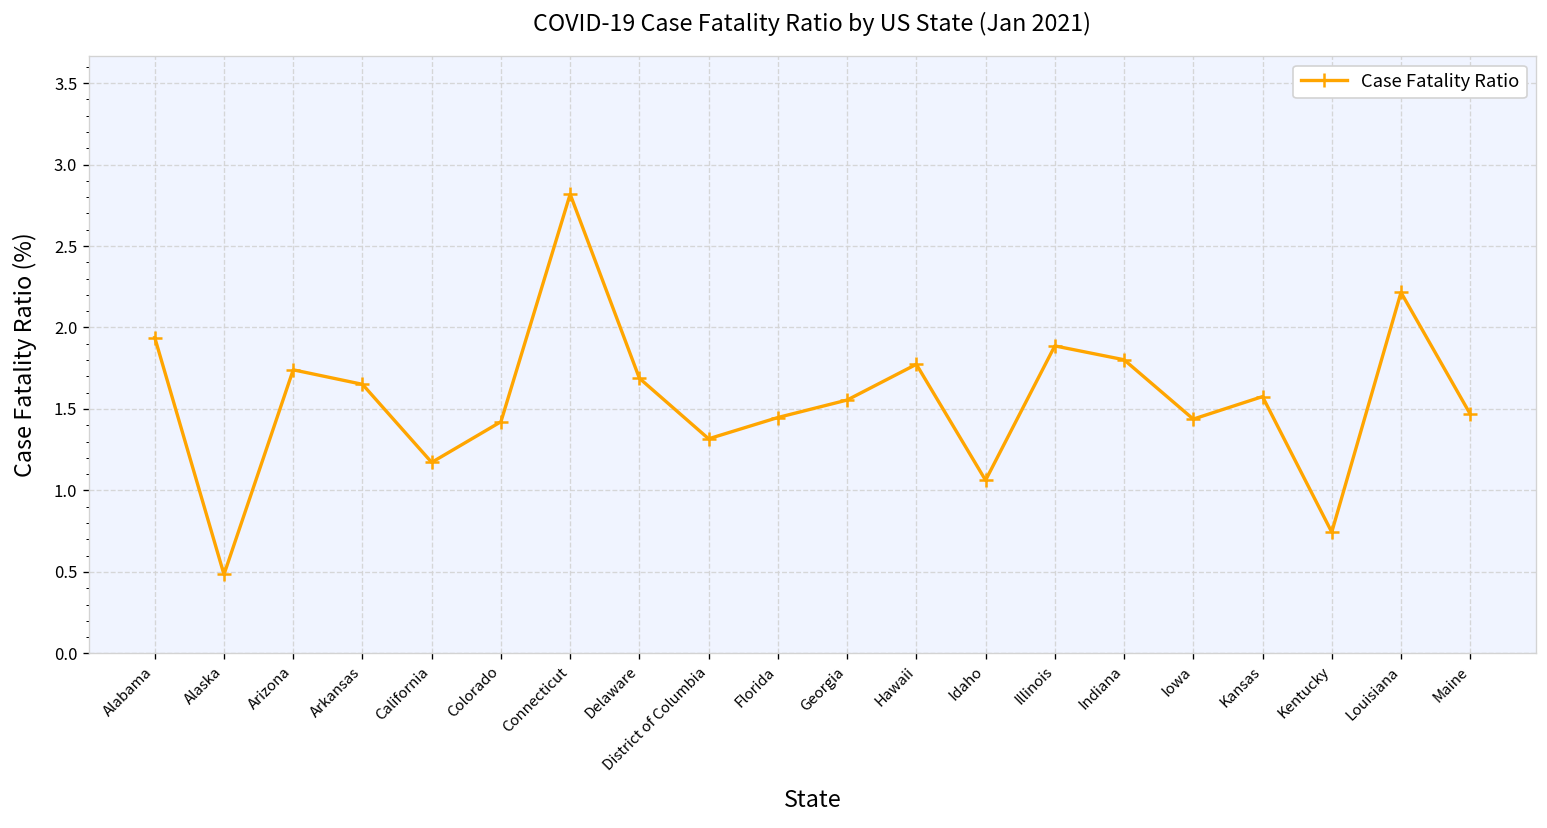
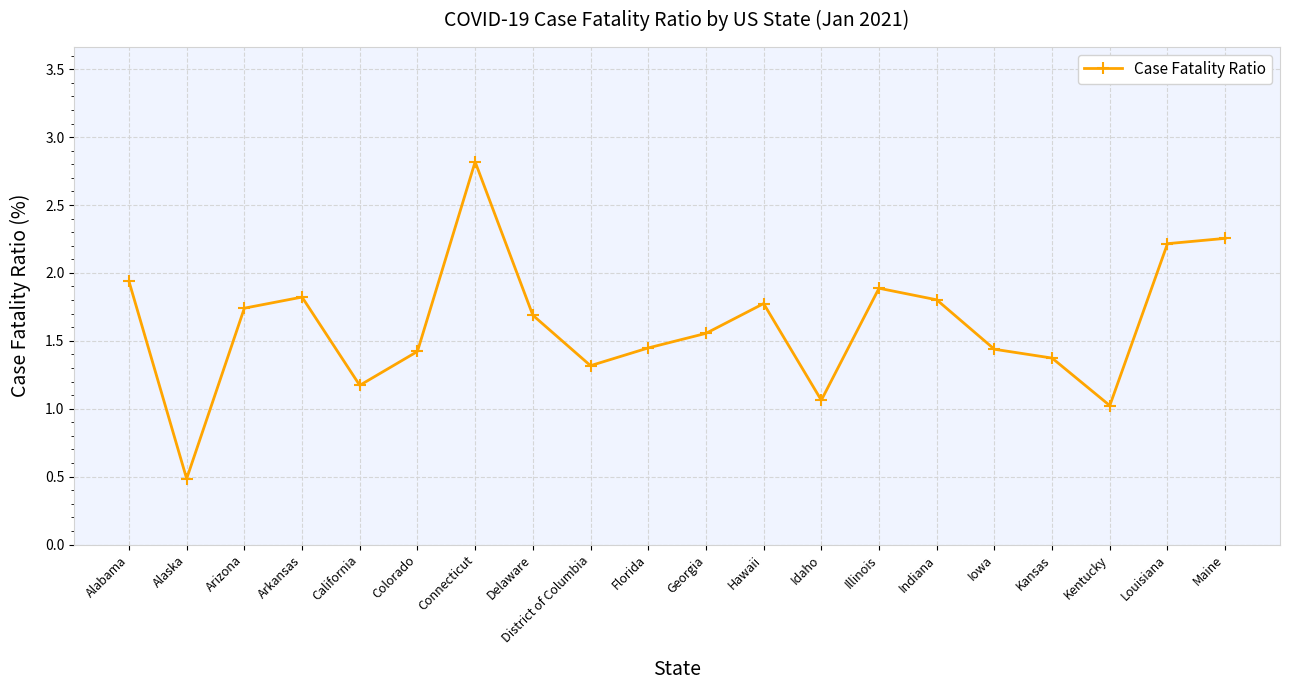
Arkansas: 1.65 -> 1.82
Kansas: 1.58 -> 1.37
Kentucky: 0.74 -> 1.02
Maine: 1.47 -> 2.25
